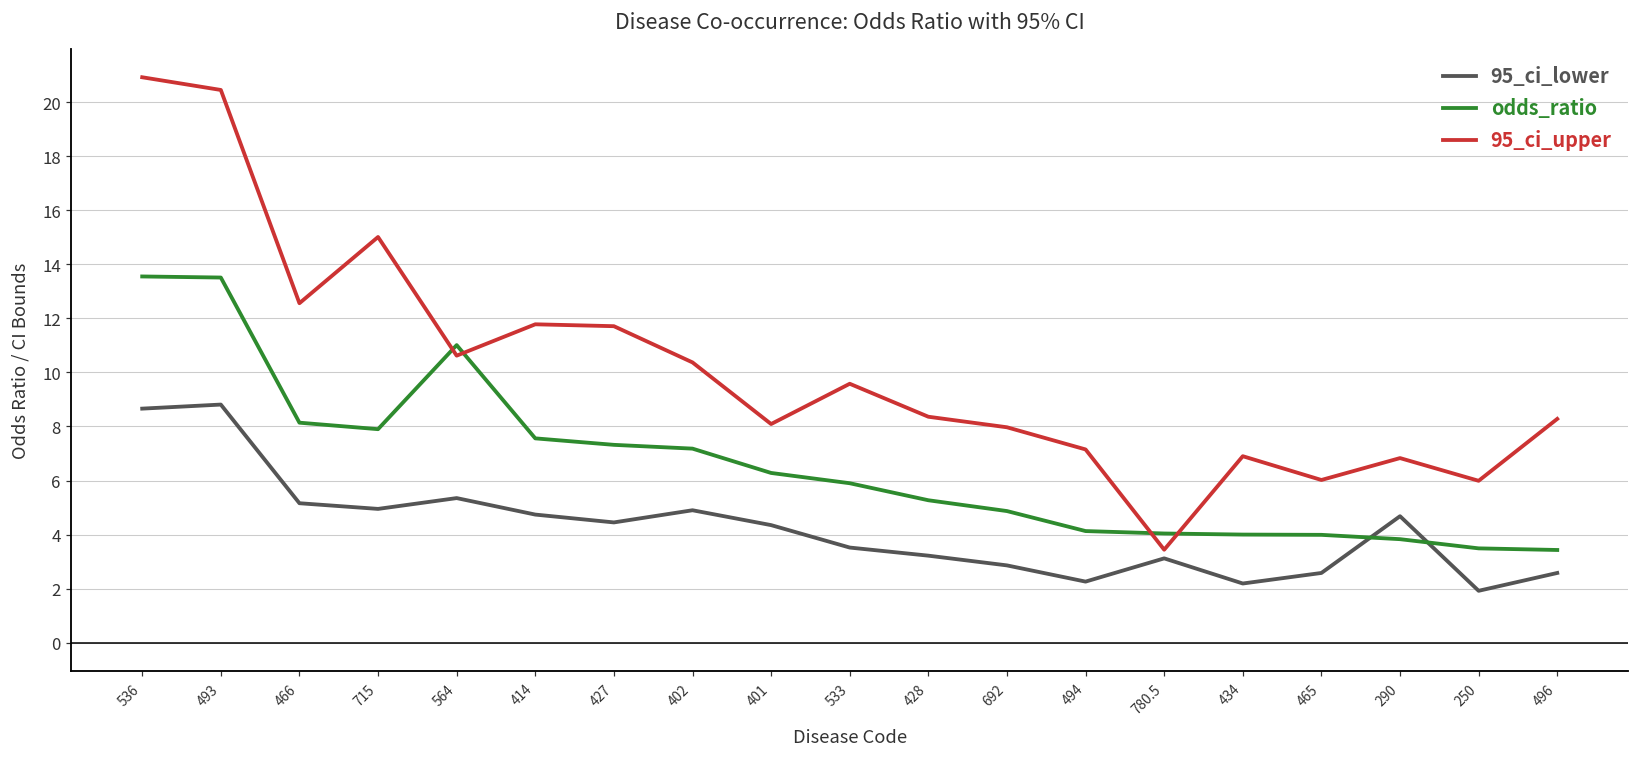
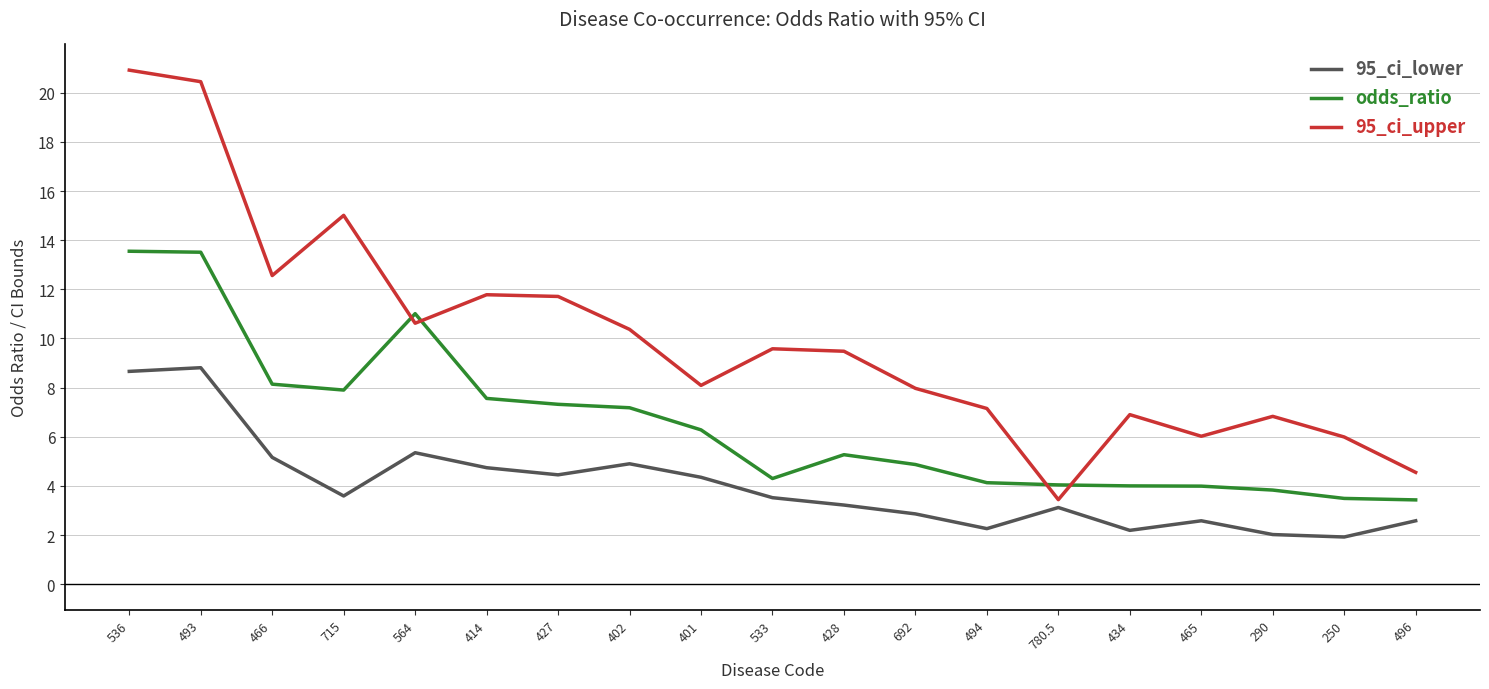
95_ci_lower, 715: 5.0 -> 3.6
odds_ratio, 533: 5.9 -> 4.3
95_ci_upper, 428: 8.4 -> 9.5
95_ci_lower, 290: 4.7 -> 2.0
95_ci_upper, 496: 8.3 -> 4.6
